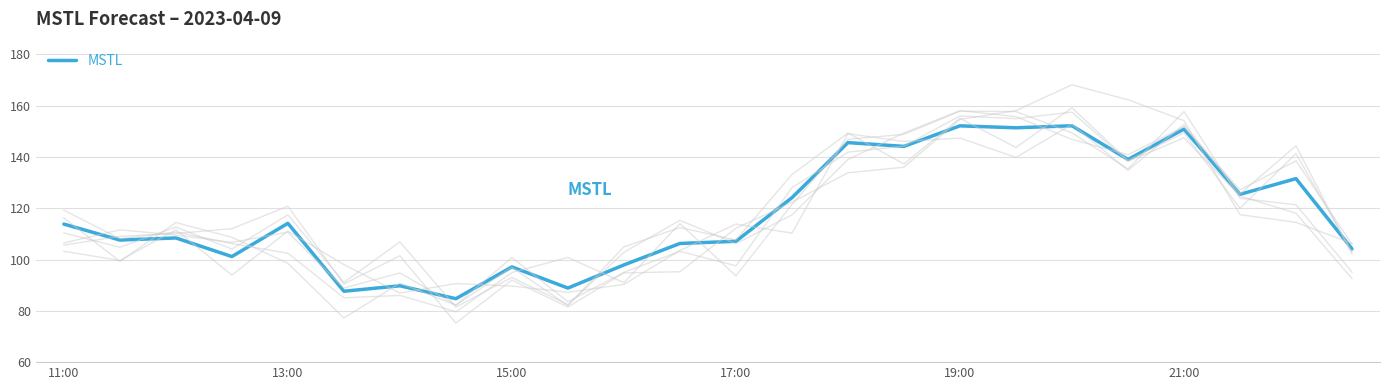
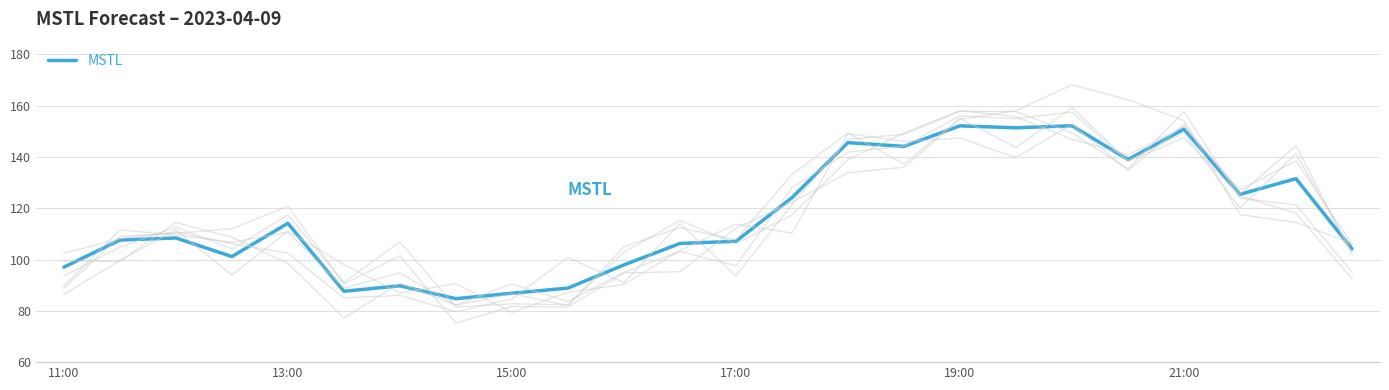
MSTL, 11:00: 114 -> 97
MSTL, 15:00: 97 -> 87
